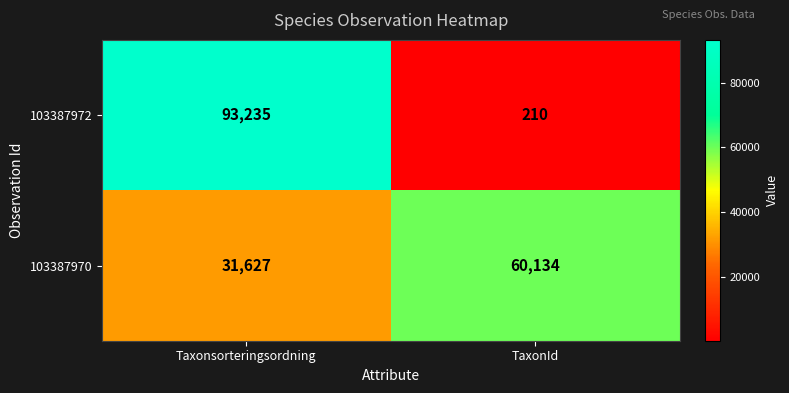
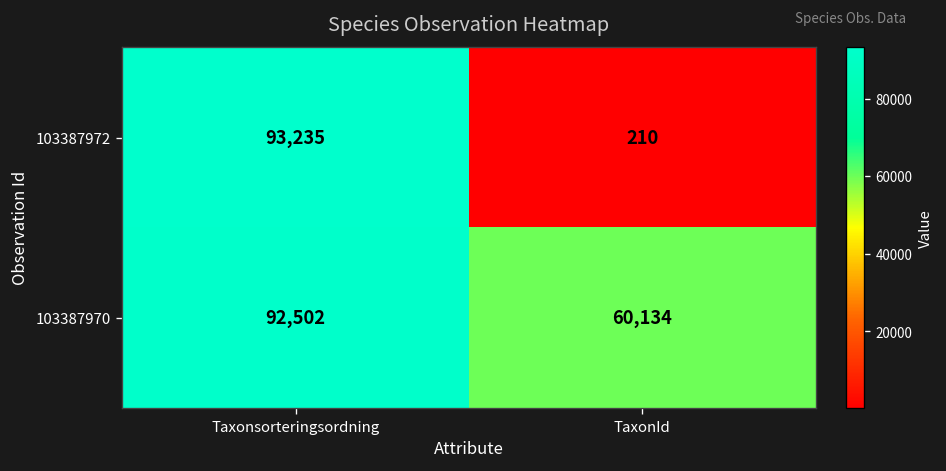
103387970, Taxonsorteringsordning: 31,627 -> 92,502
